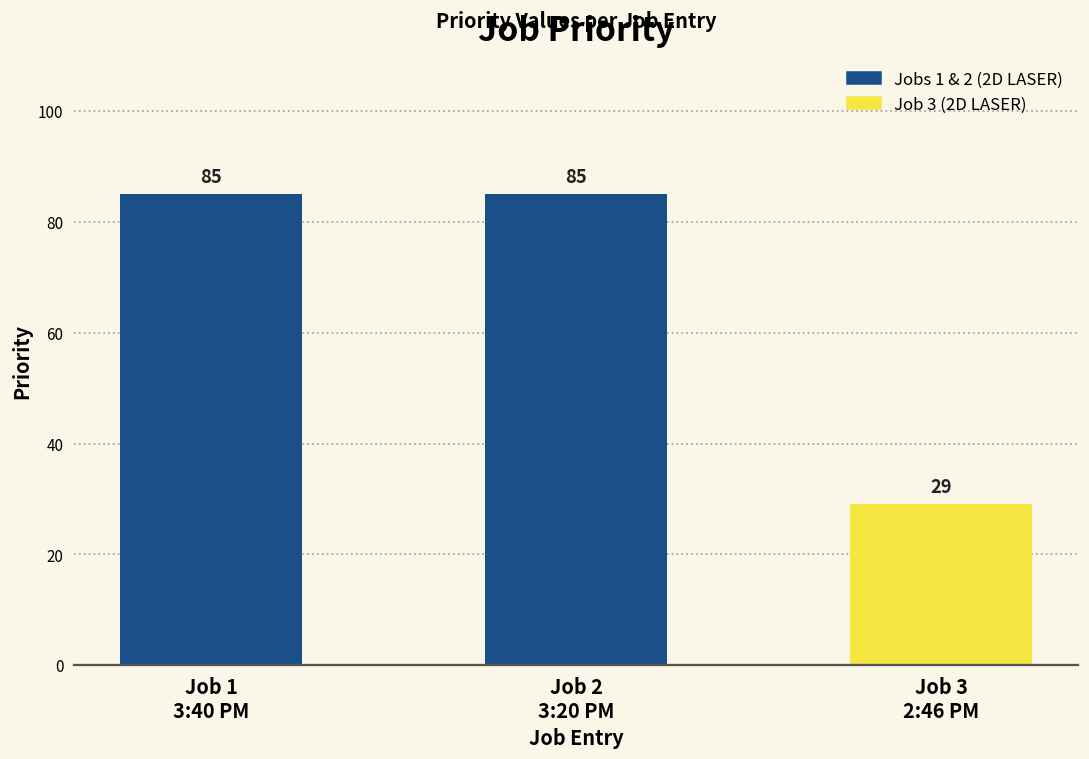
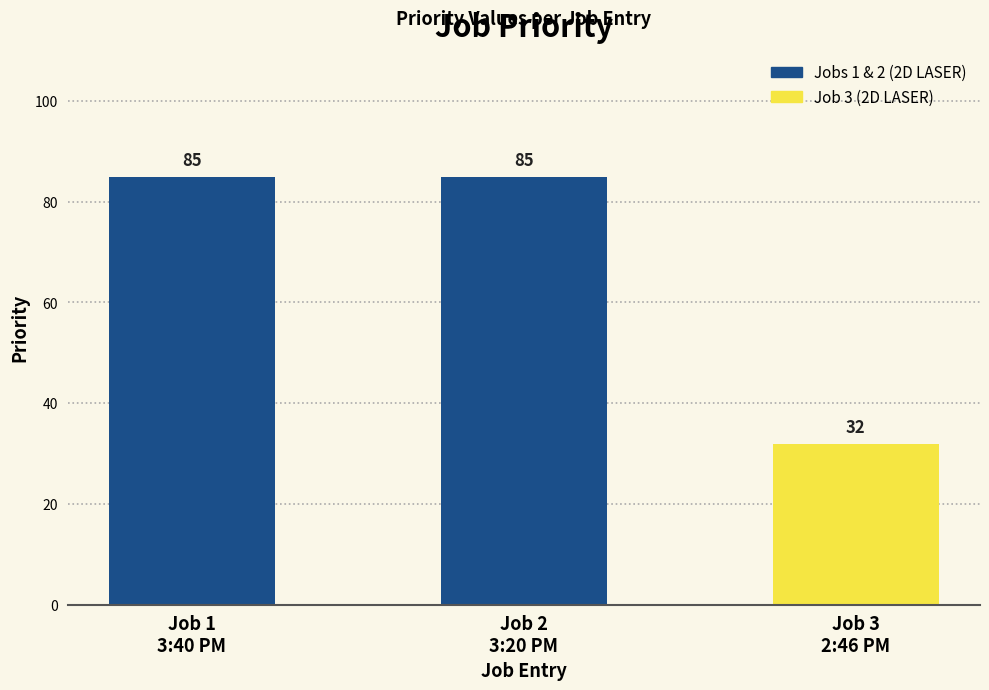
Job 3 2:46 PM: 29 -> 32
